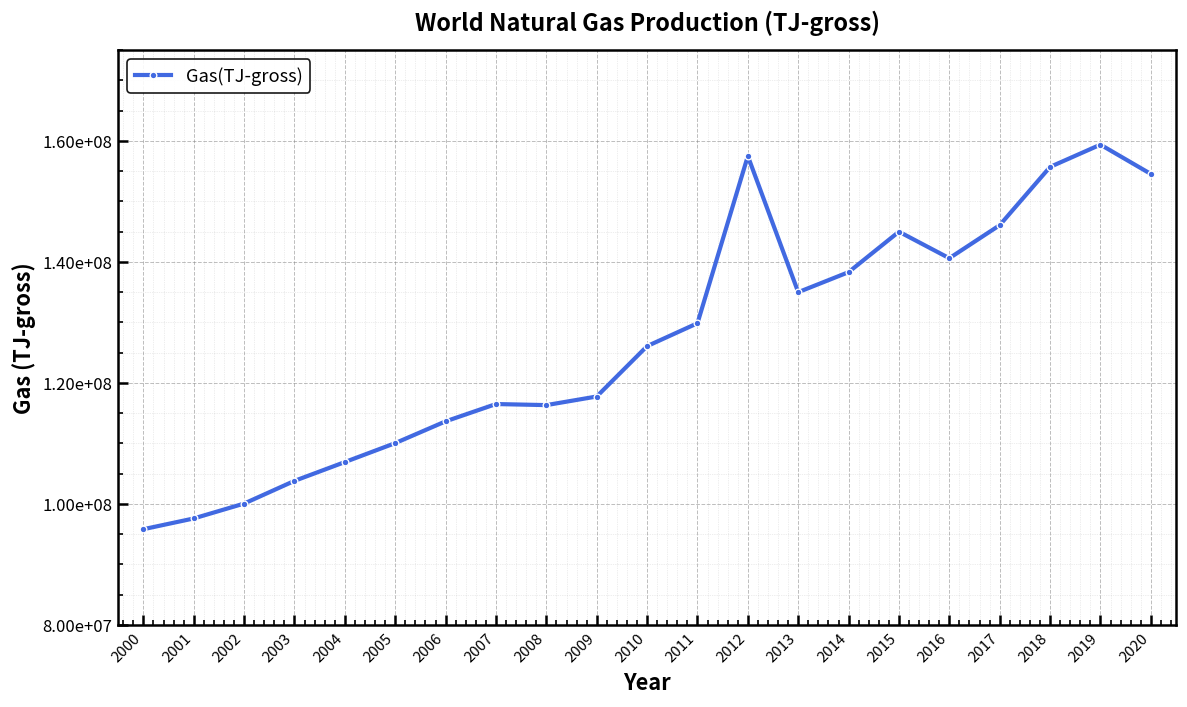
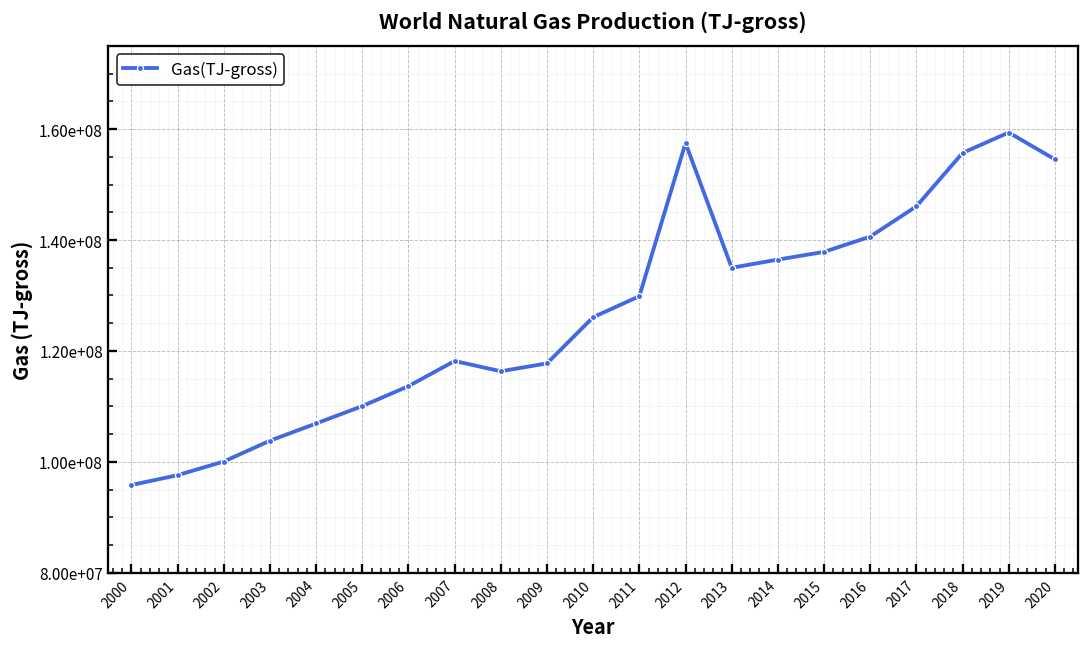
2007: 117000000 -> 118000000
2014: 138000000 -> 136000000
2015: 145000000 -> 138000000
